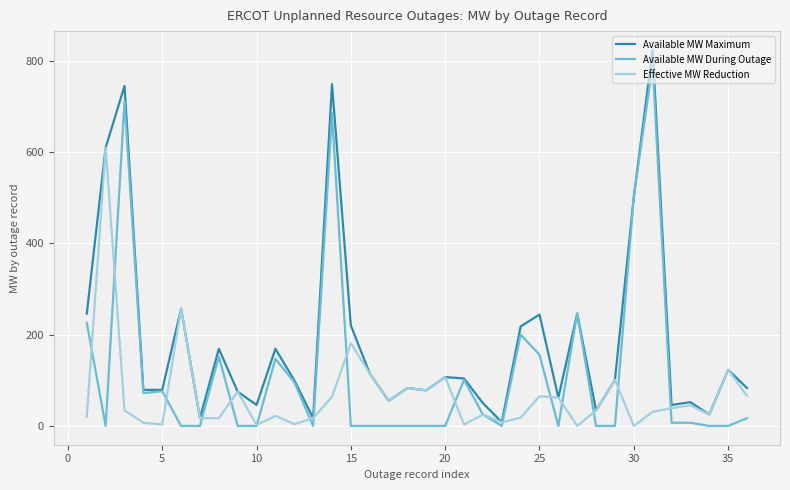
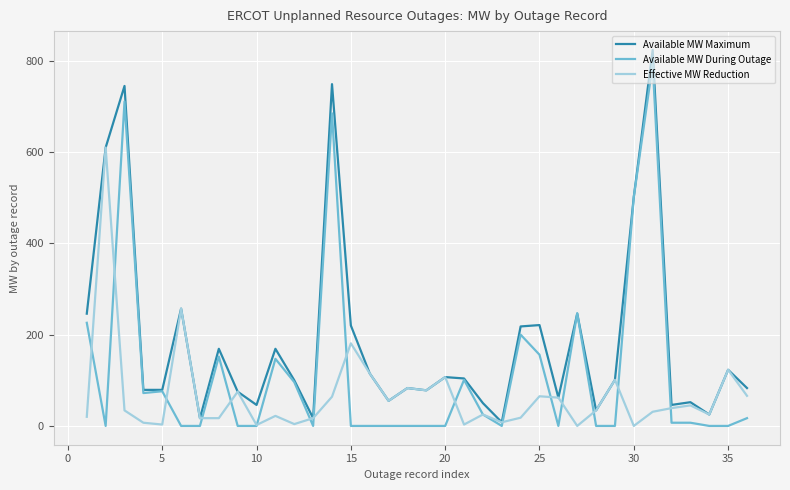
Available MW Maximum, 25: 240 -> 220
